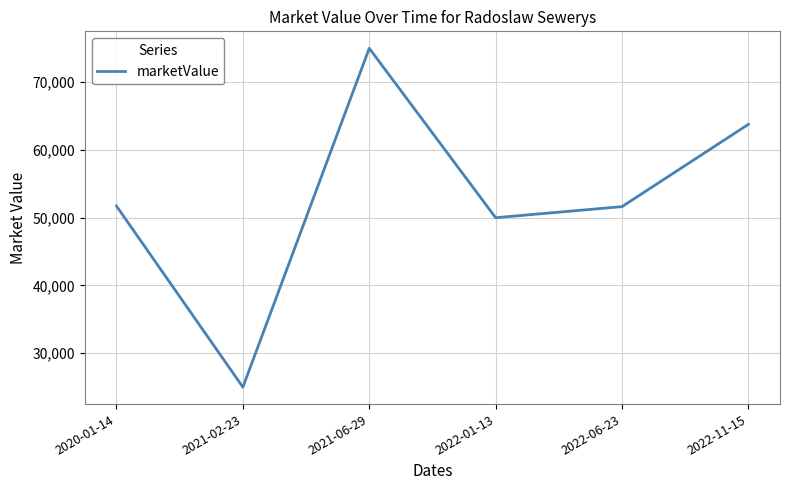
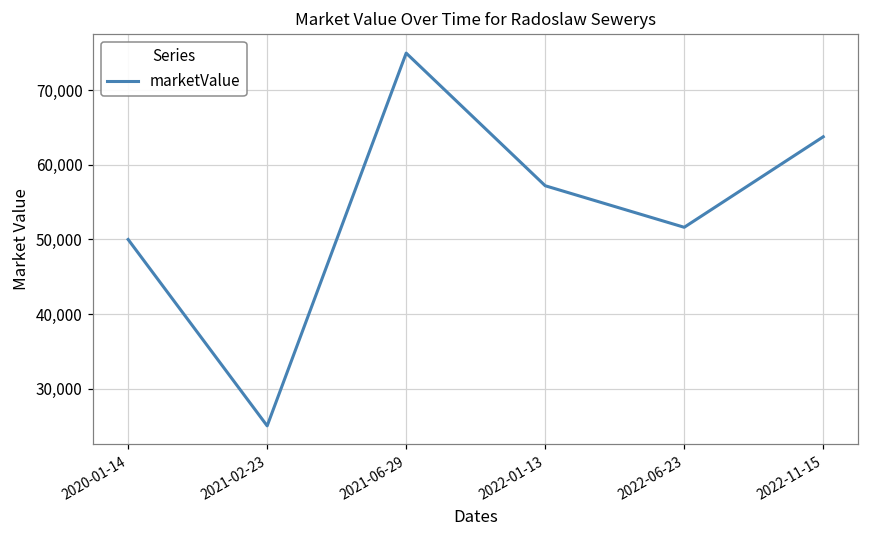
2020-01-14: 52,000 -> 50,000
2022-01-13: 50,000 -> 57,000
